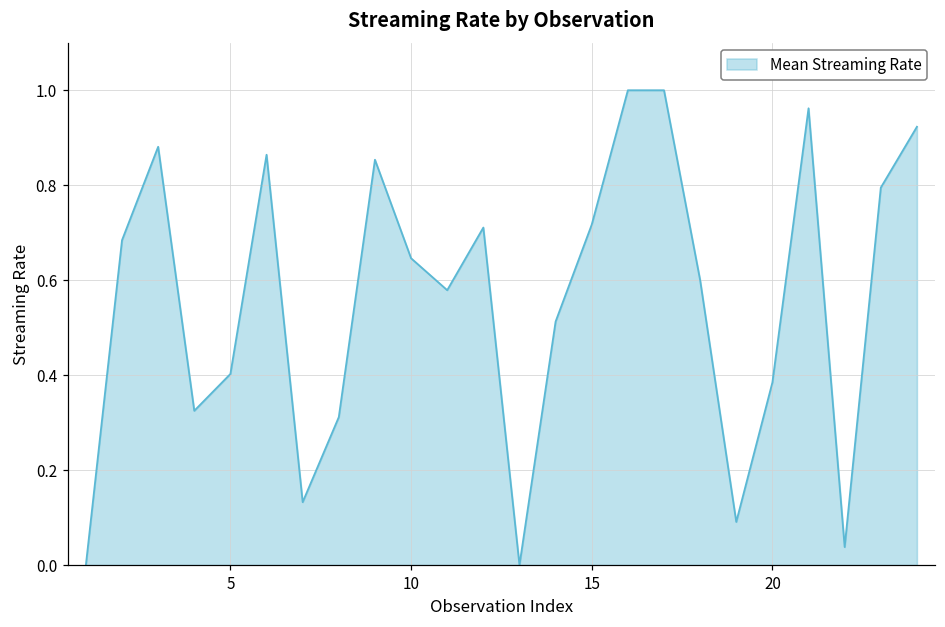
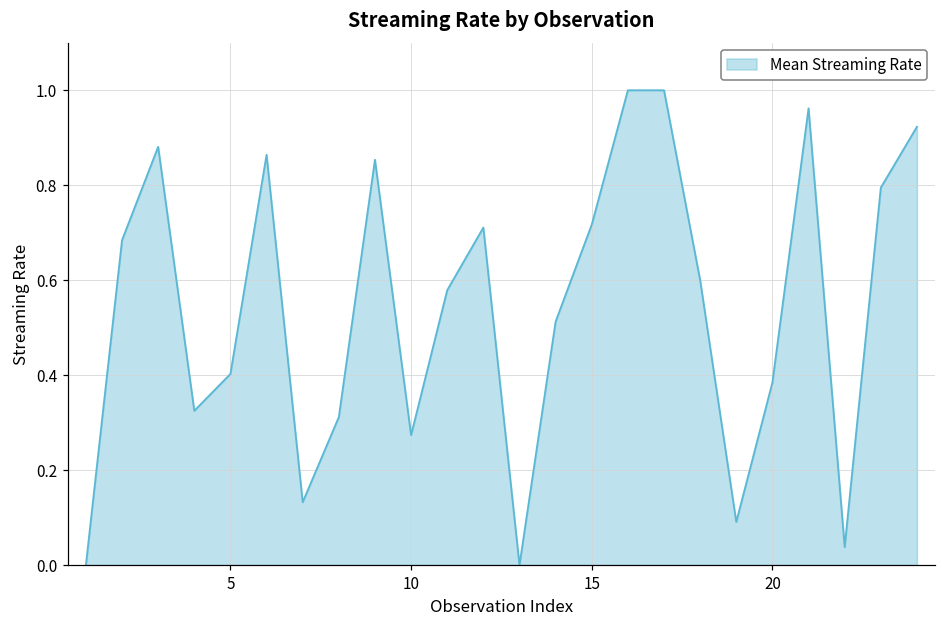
10: 0.65 -> 0.27
